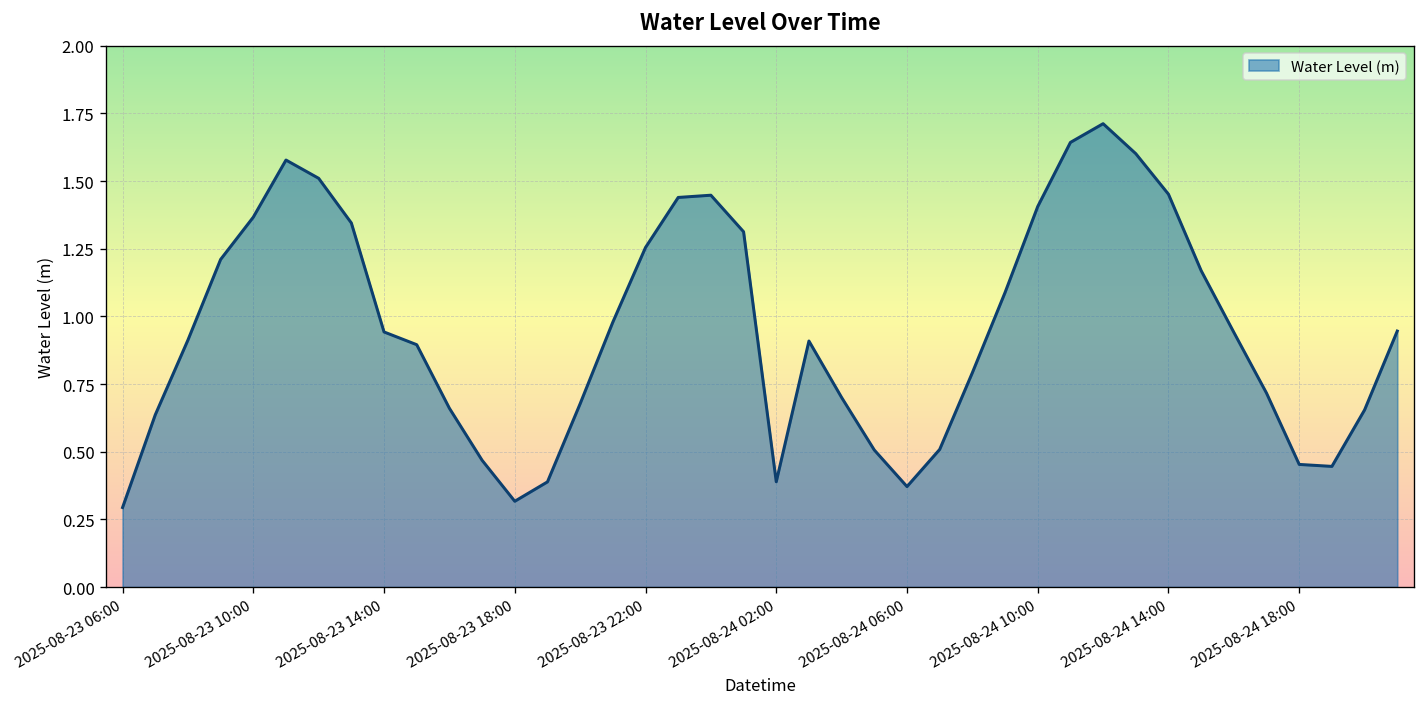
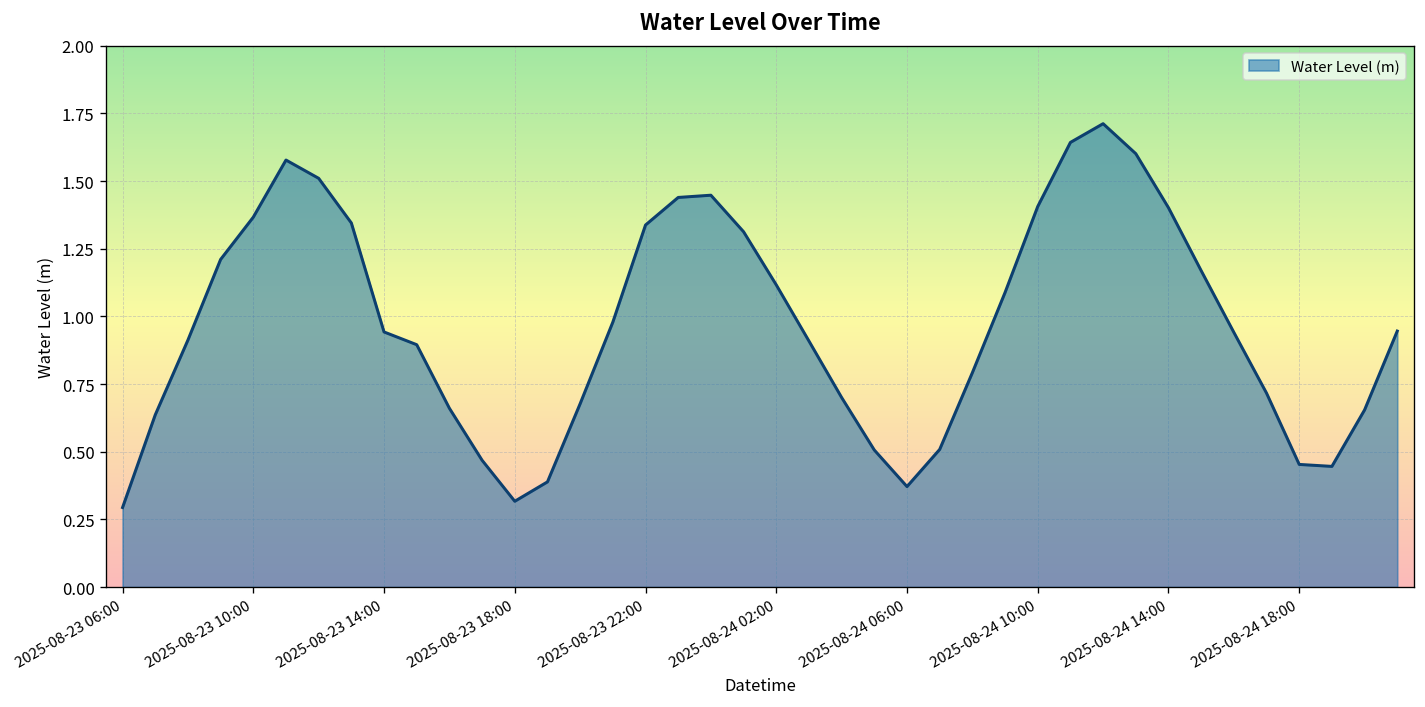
2025-08-23 22:00: 1.25 -> 1.34
2025-08-24 02:00: 0.39 -> 1.12
2025-08-24 14:00: 1.45 -> 1.40
